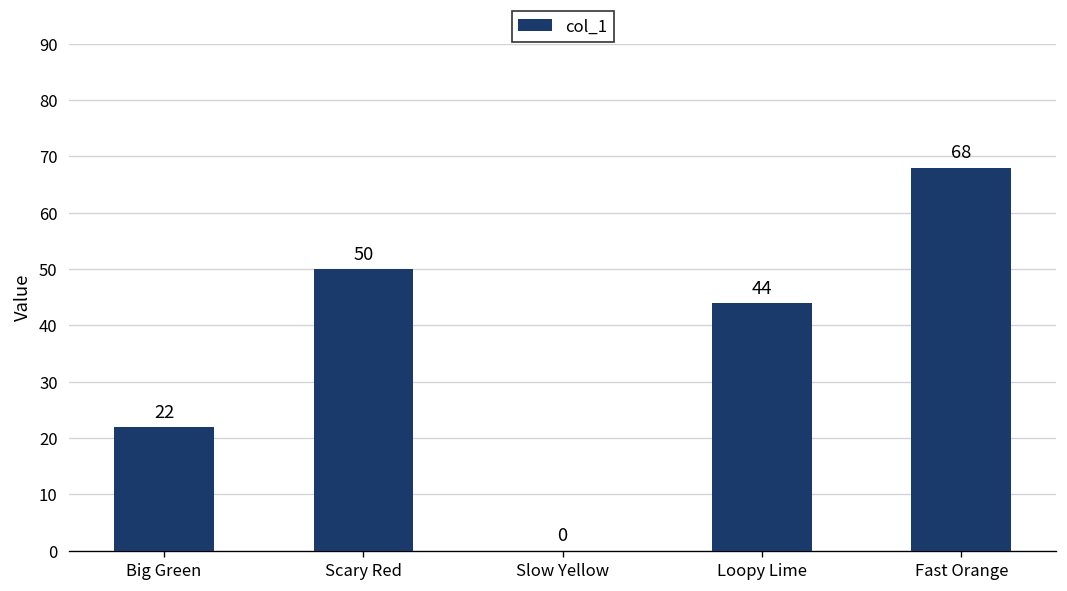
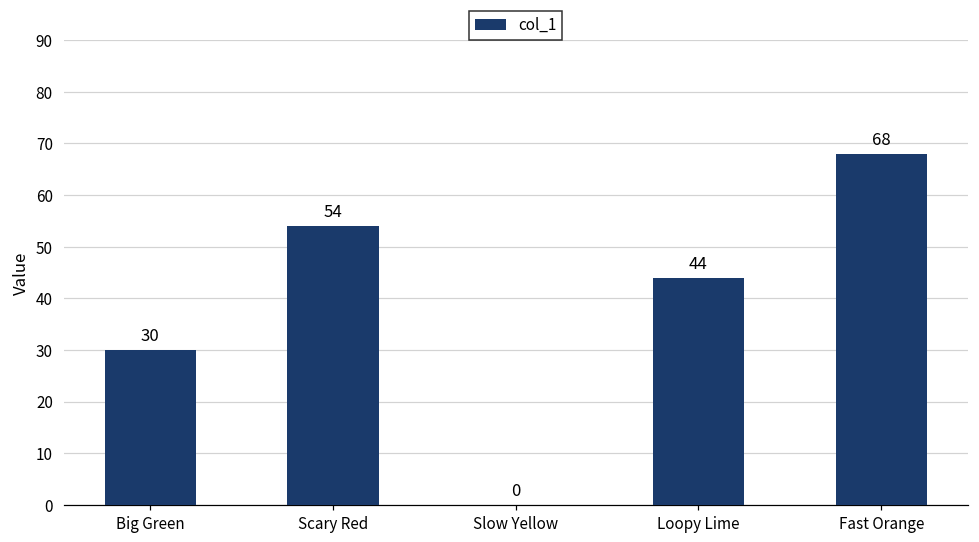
Big Green: 22 -> 30
Scary Red: 50 -> 54
